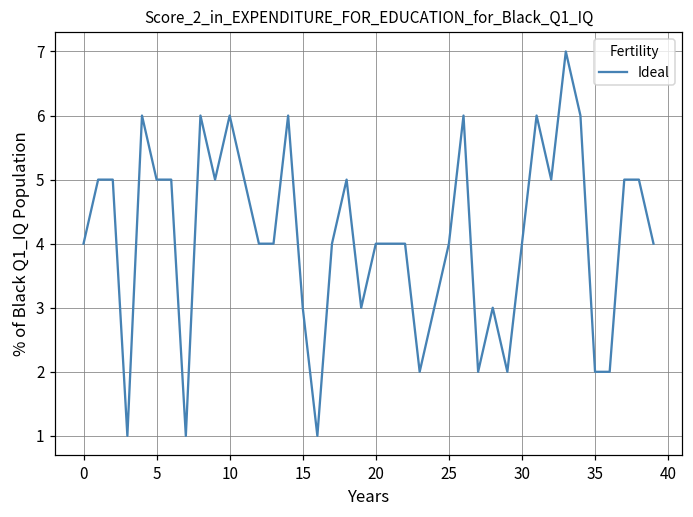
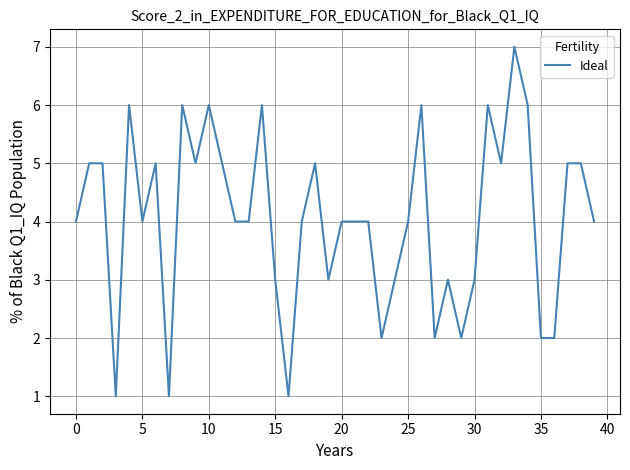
5: 5 -> 4
30: 4 -> 3
